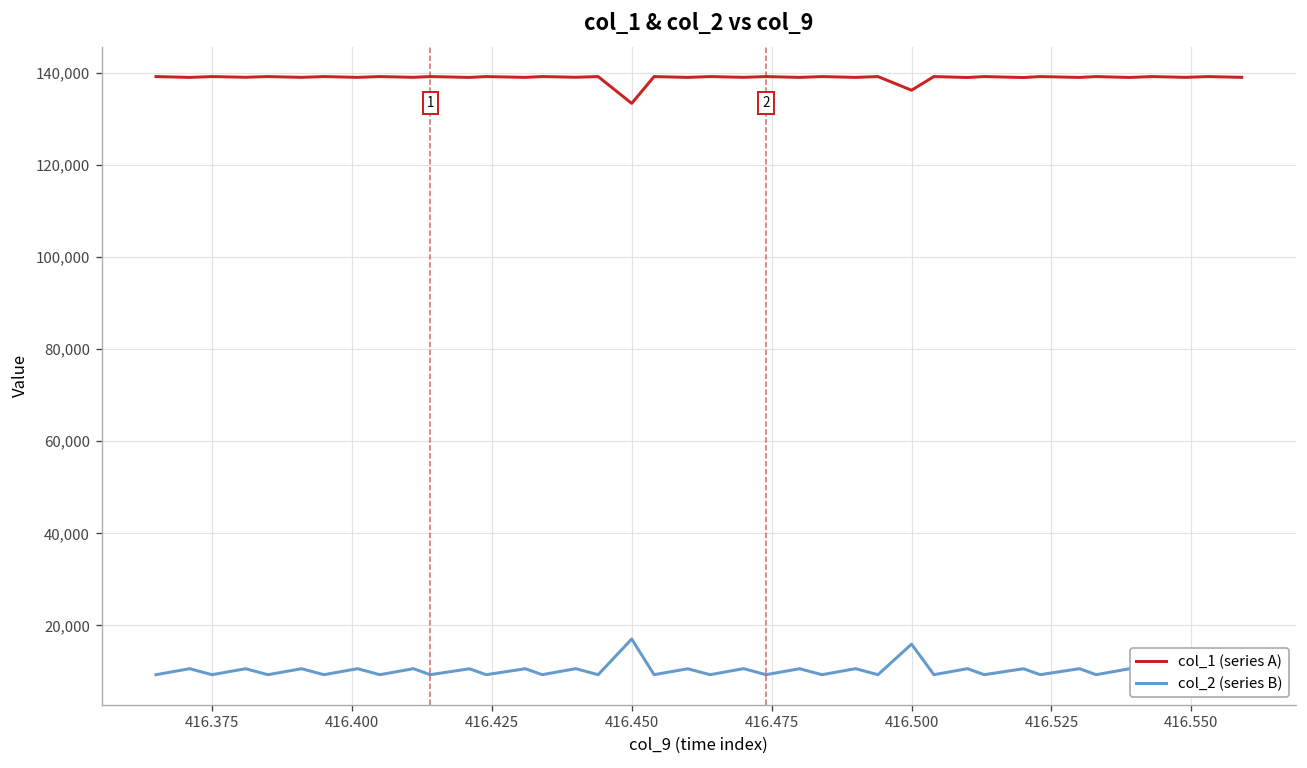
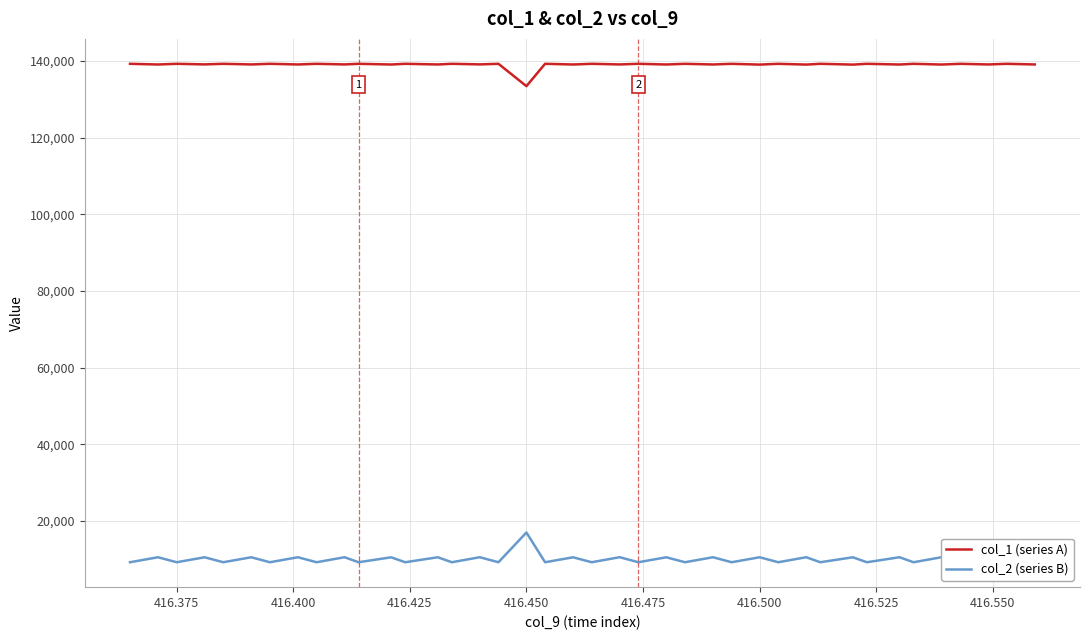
col_1 (series A), 416.500: 136,000 -> 139,000
col_2 (series B), 416.500: 16,000 -> 11,000
